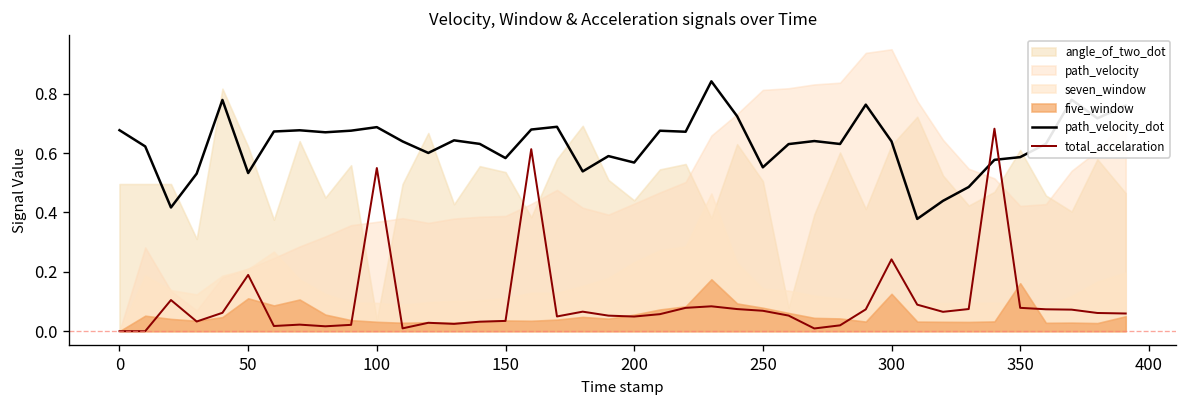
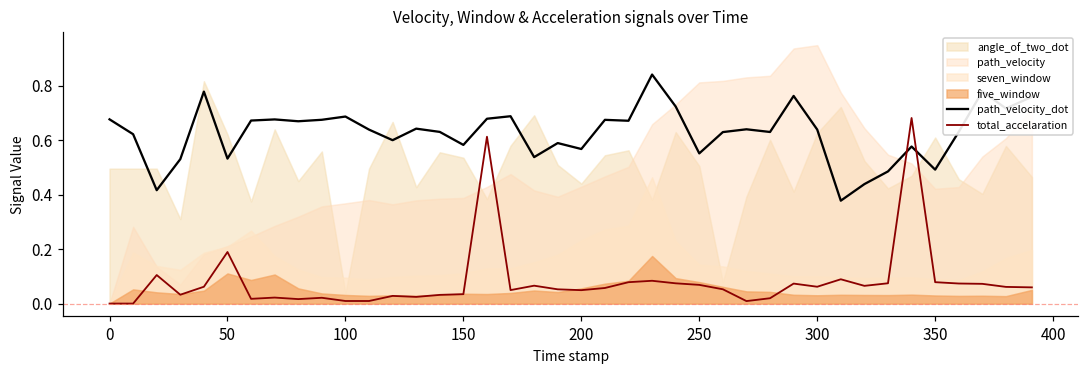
total_accelaration, 100: 0.55 -> 0.01
total_accelaration, 300: 0.24 -> 0.06
five_window, 300: 0.13 -> 0.03
path_velocity_dot, 350: 0.59 -> 0.49
five_window, 350: 0.16 -> 0.03
